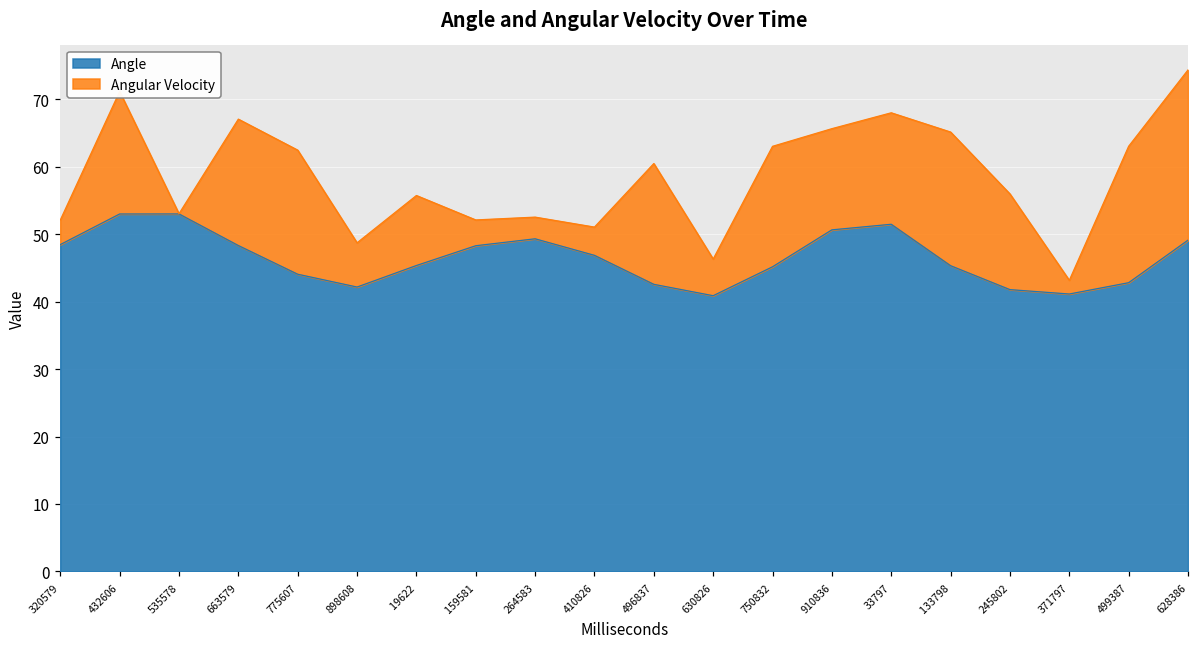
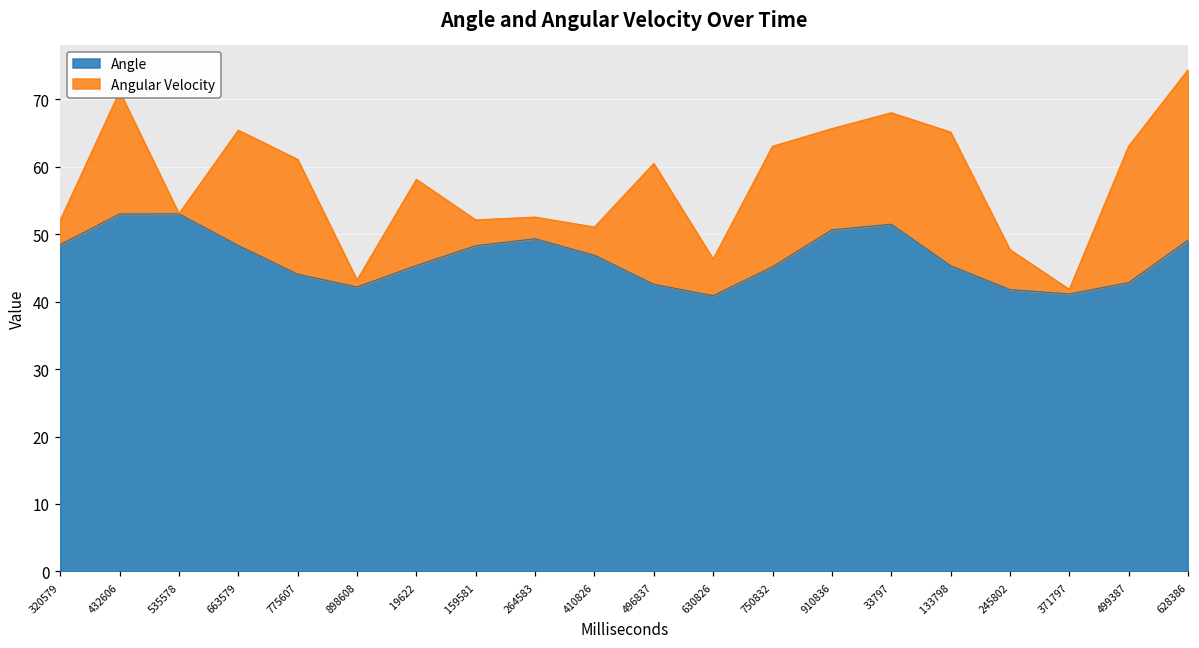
Angular Velocity, 663579: 19 -> 17
Angular Velocity, 775607: 18 -> 17
Angular Velocity, 898608: 7 -> 1
Angular Velocity, 19622: 10 -> 13
Angular Velocity, 245802: 14 -> 6
Angular Velocity, 371797: 2 -> 1
